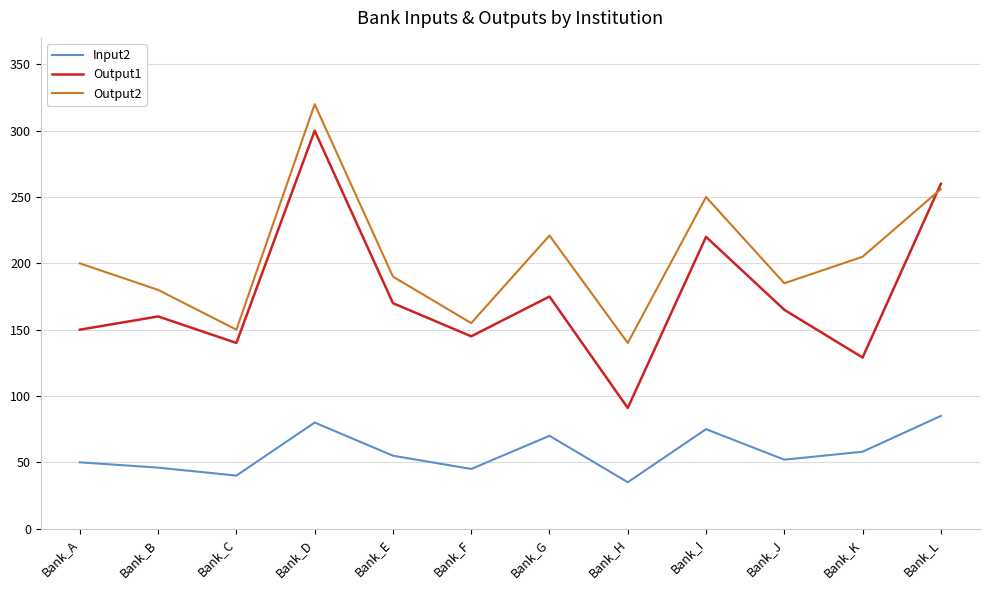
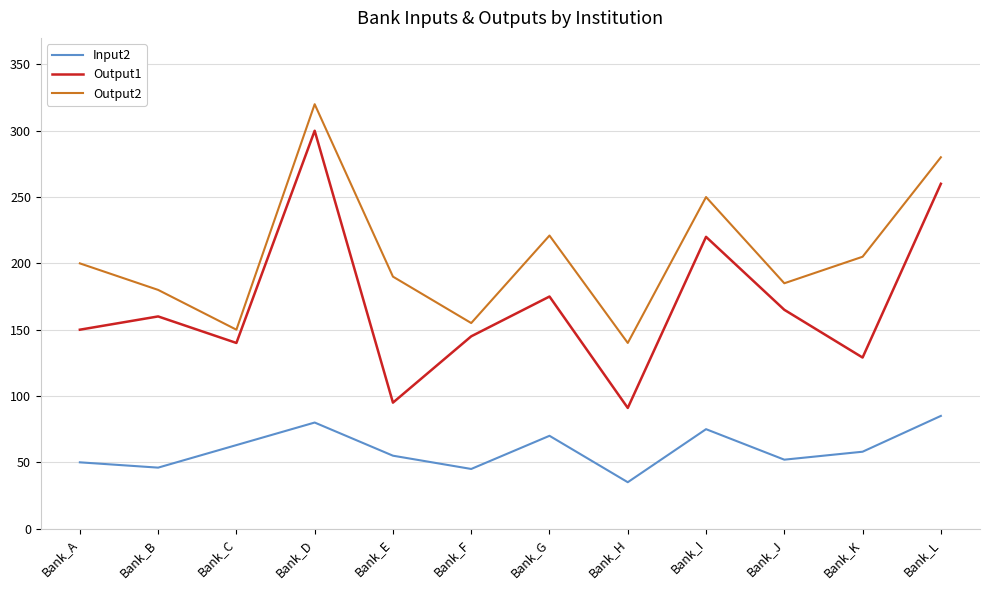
Input2, Bank_C: 40 -> 63
Output1, Bank_E: 170 -> 95
Output2, Bank_L: 256 -> 280
